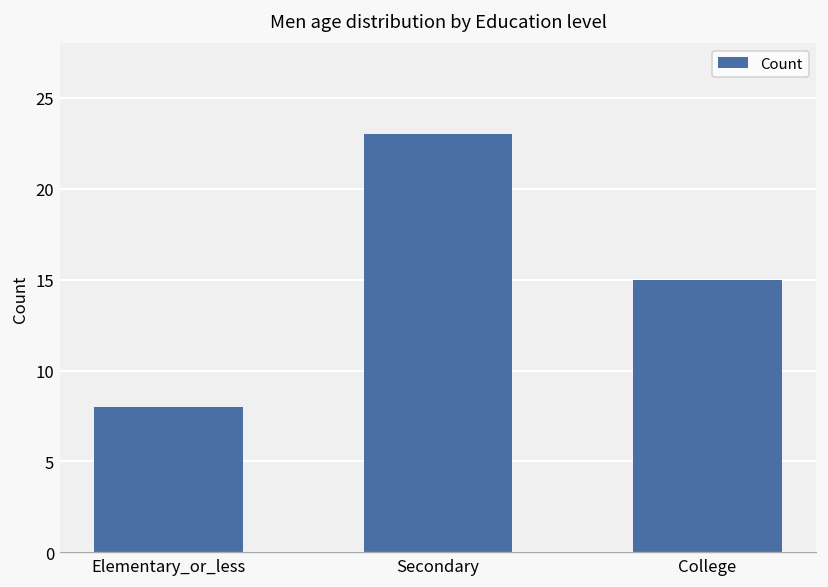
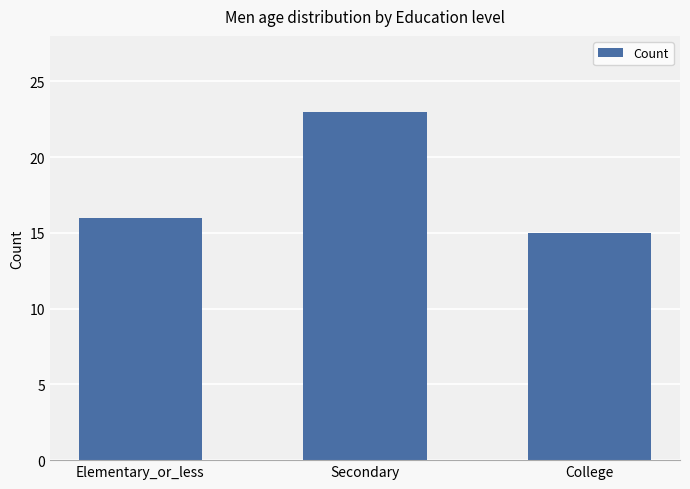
Elementary_or_less: 8 -> 16
